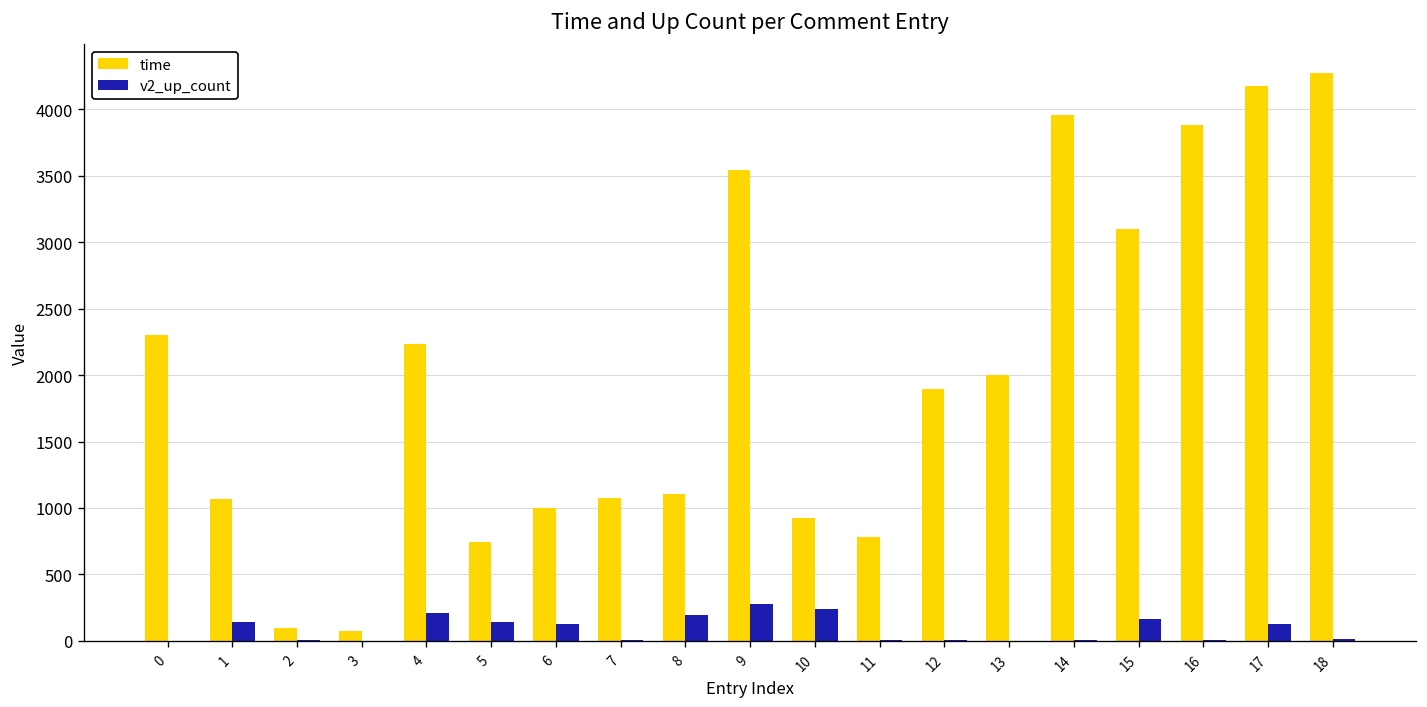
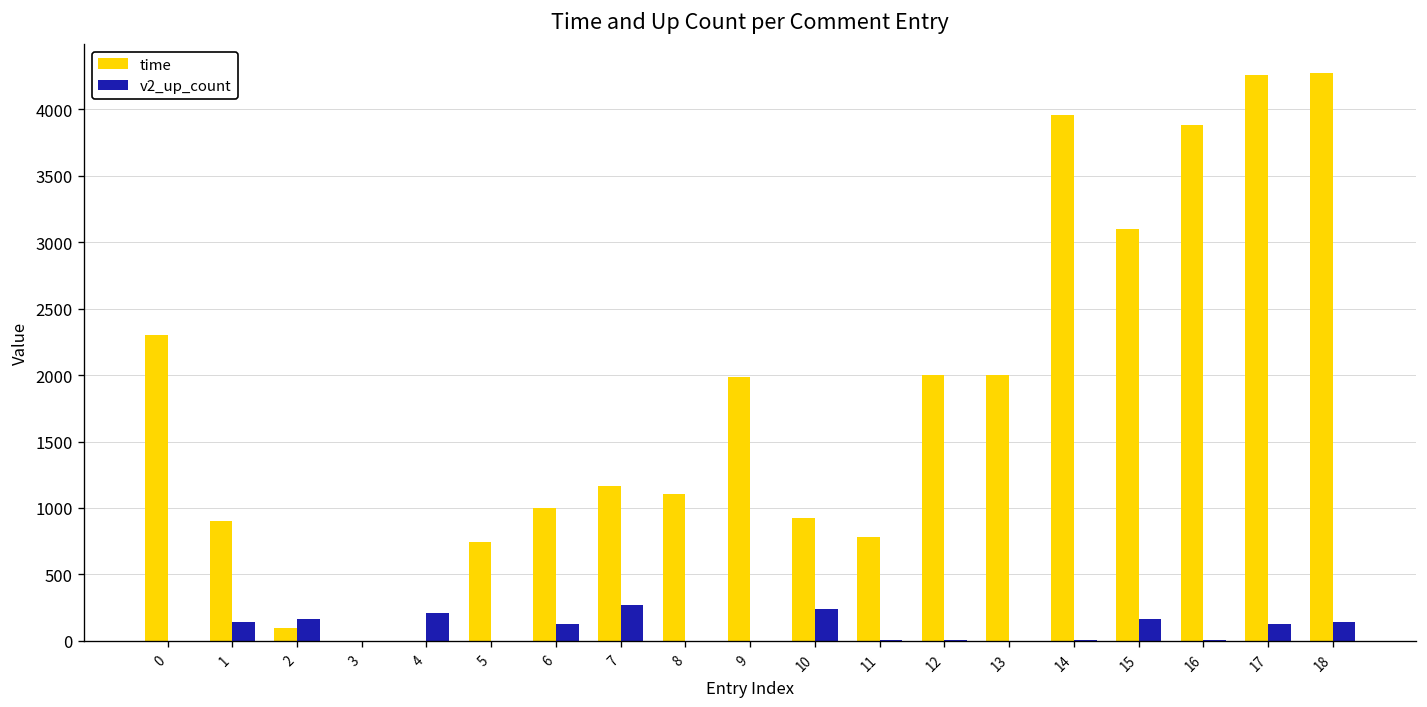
time, 1: 1070 -> 900
v2_up_count, 2: 0 -> 160
time, 3: 80 -> 0
time, 4: 2240 -> 0
v2_up_count, 5: 140 -> 0
time, 7: 1070 -> 1170
v2_up_count, 7: 10 -> 270
v2_up_count, 8: 200 -> 0
time, 9: 3550 -> 1990
v2_up_count, 9: 280 -> 0
time, 12: 1900 -> 2000
time, 17: 4180 -> 4260
v2_up_count, 18: 10 -> 140
